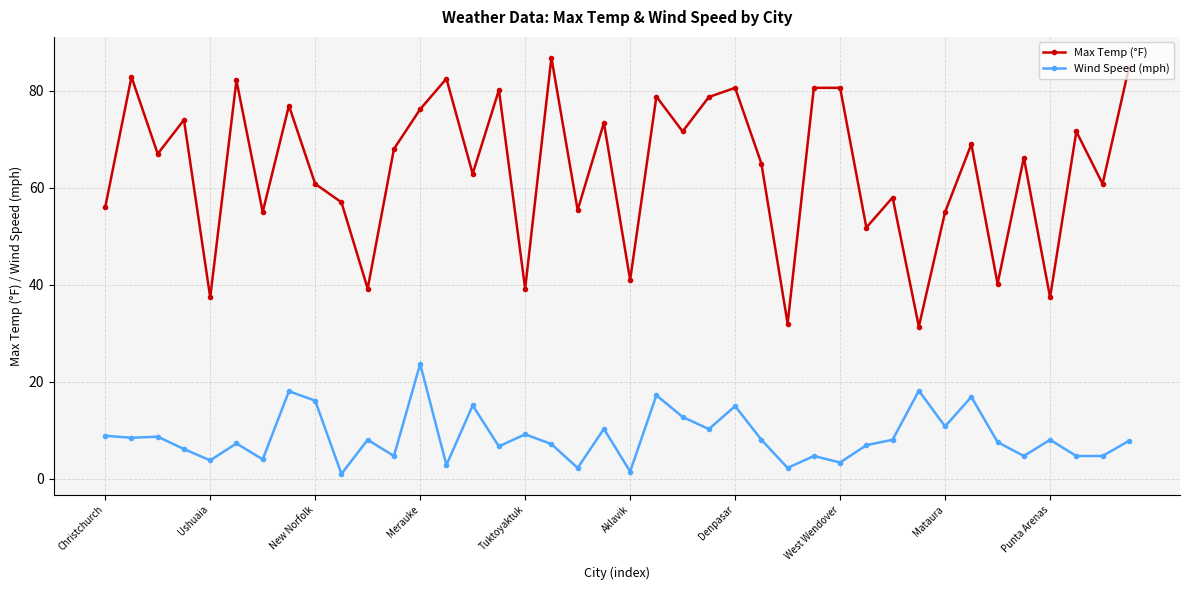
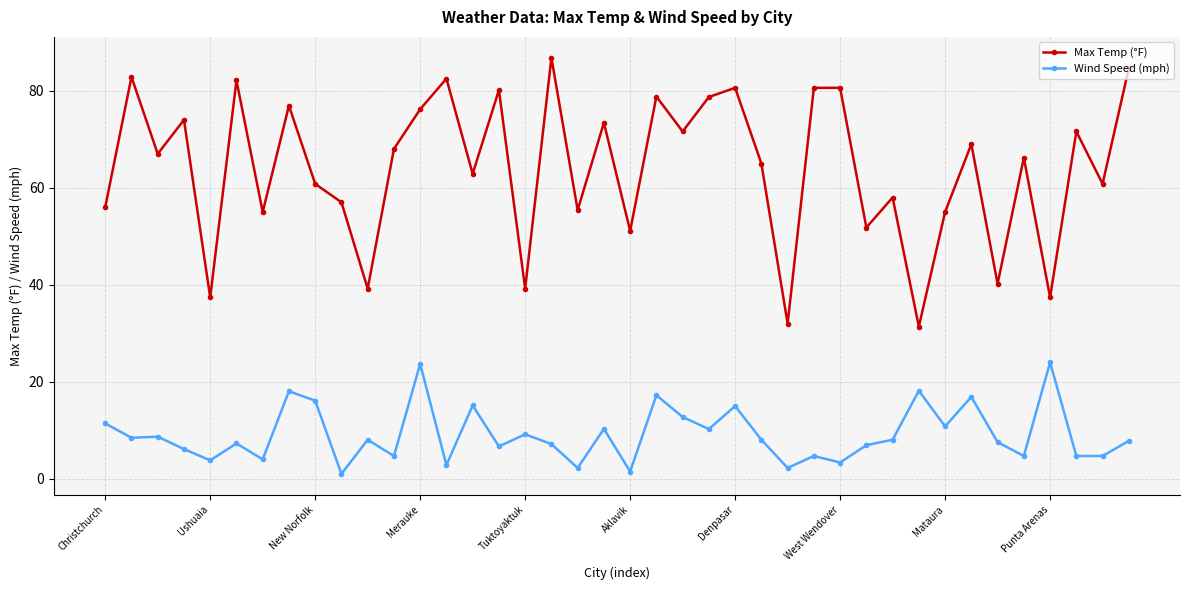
Wind Speed (mph), Christchurch: 9 -> 11
Max Temp (°F), Aklavik: 41 -> 51
Wind Speed (mph), Punta Arenas: 8 -> 24
